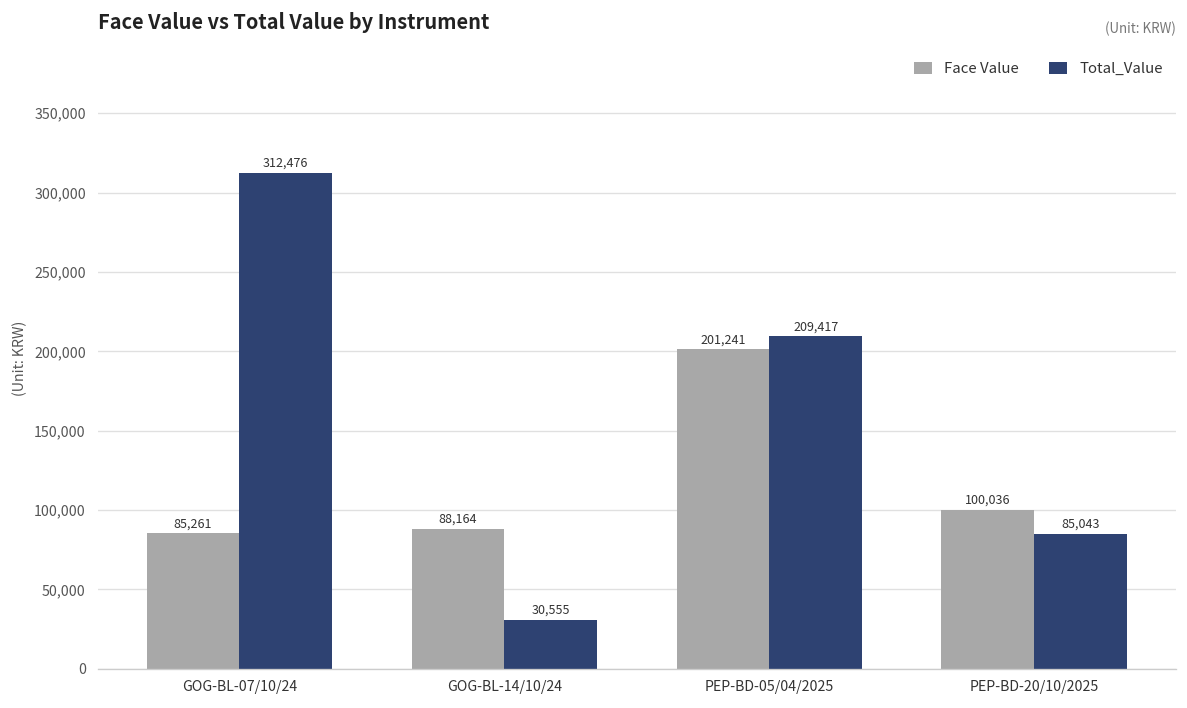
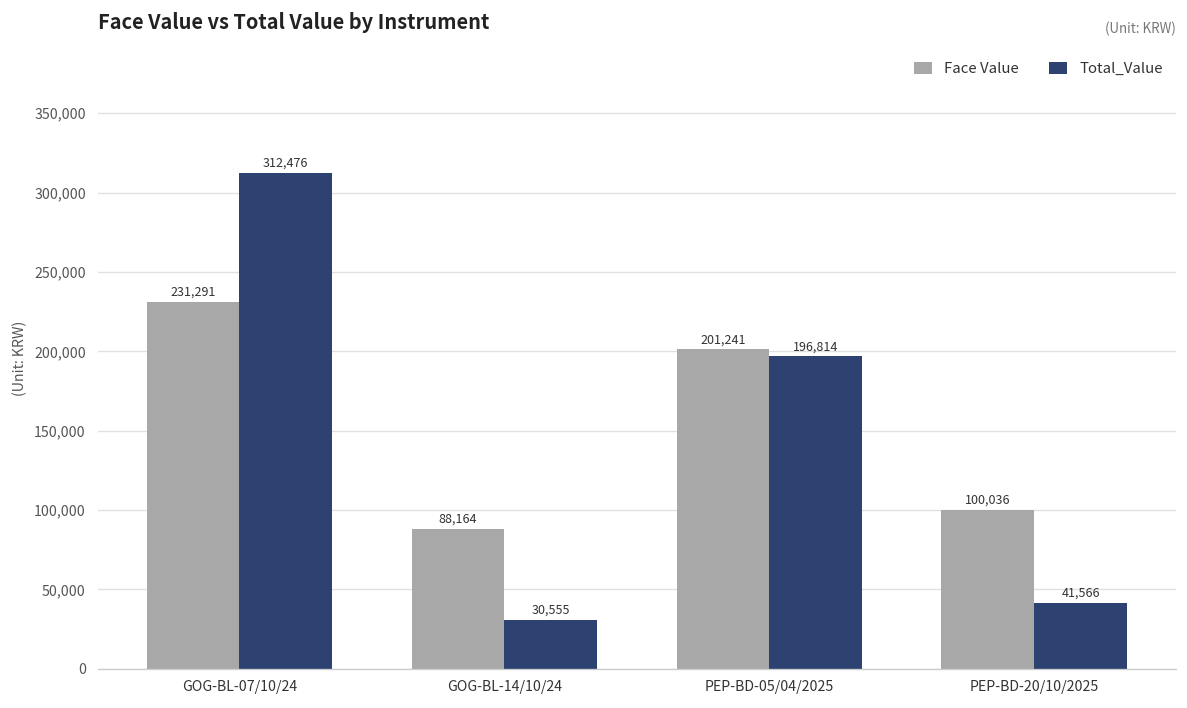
Face Value, GOG-BL-07/10/24: 85,261 -> 231,291
Total_Value, PEP-BD-05/04/2025: 209,417 -> 196,814
Total_Value, PEP-BD-20/10/2025: 85,043 -> 41,566
